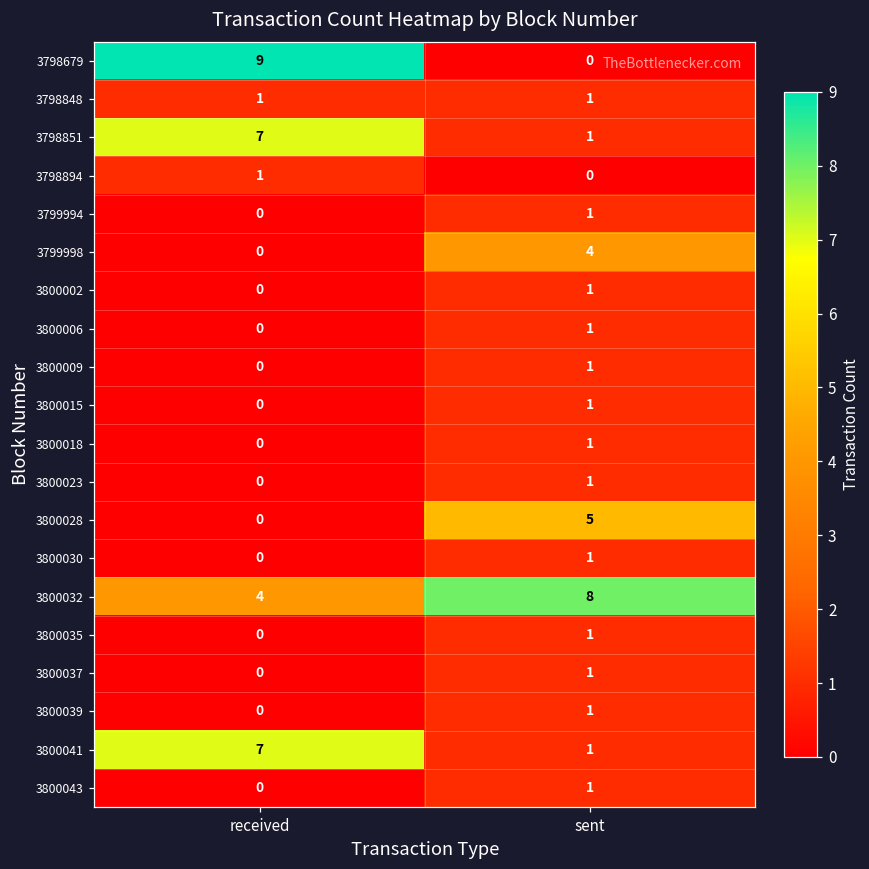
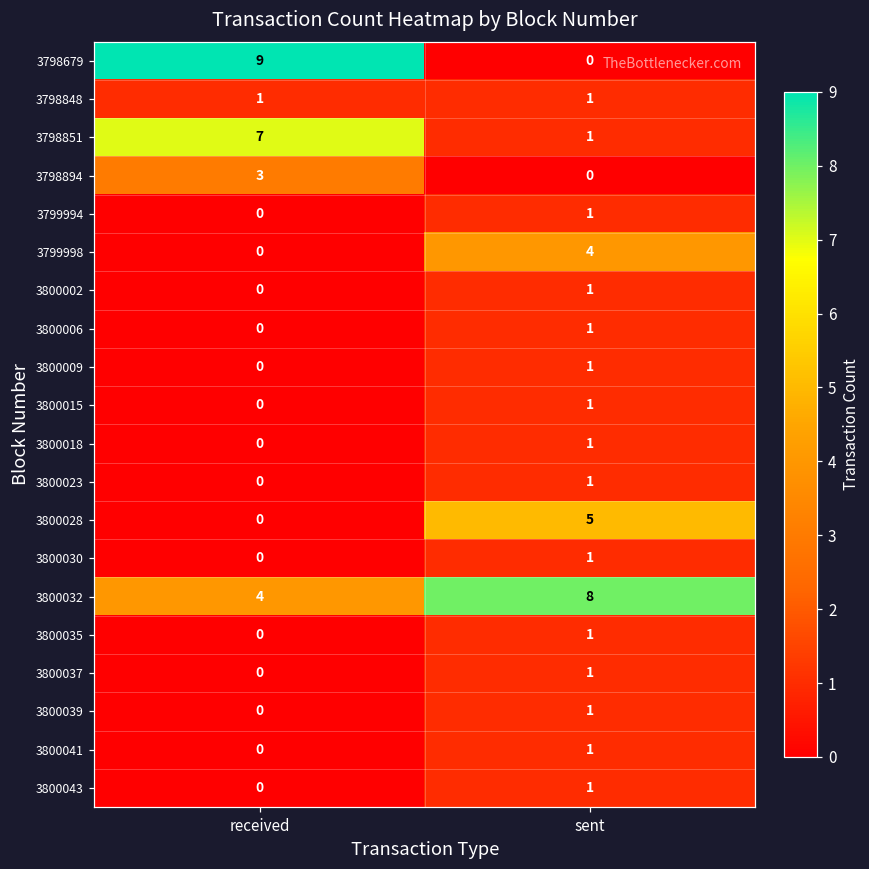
3798894, received: 1 -> 3
3800041, received: 7 -> 0
